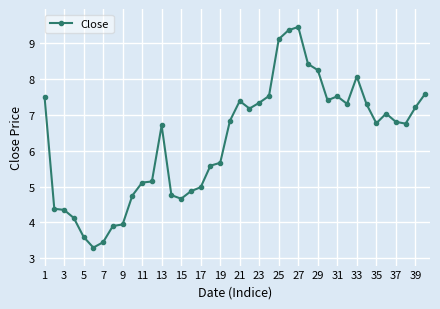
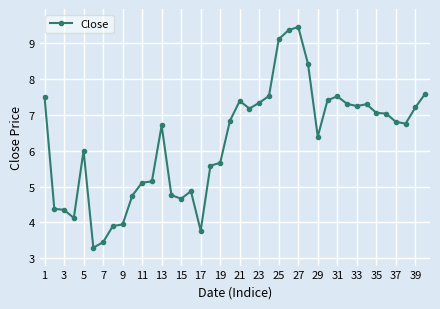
5: 3.6 -> 6.0
17: 5.0 -> 3.8
29: 8.2 -> 6.4
33: 8.1 -> 7.2
35: 6.8 -> 7.1
